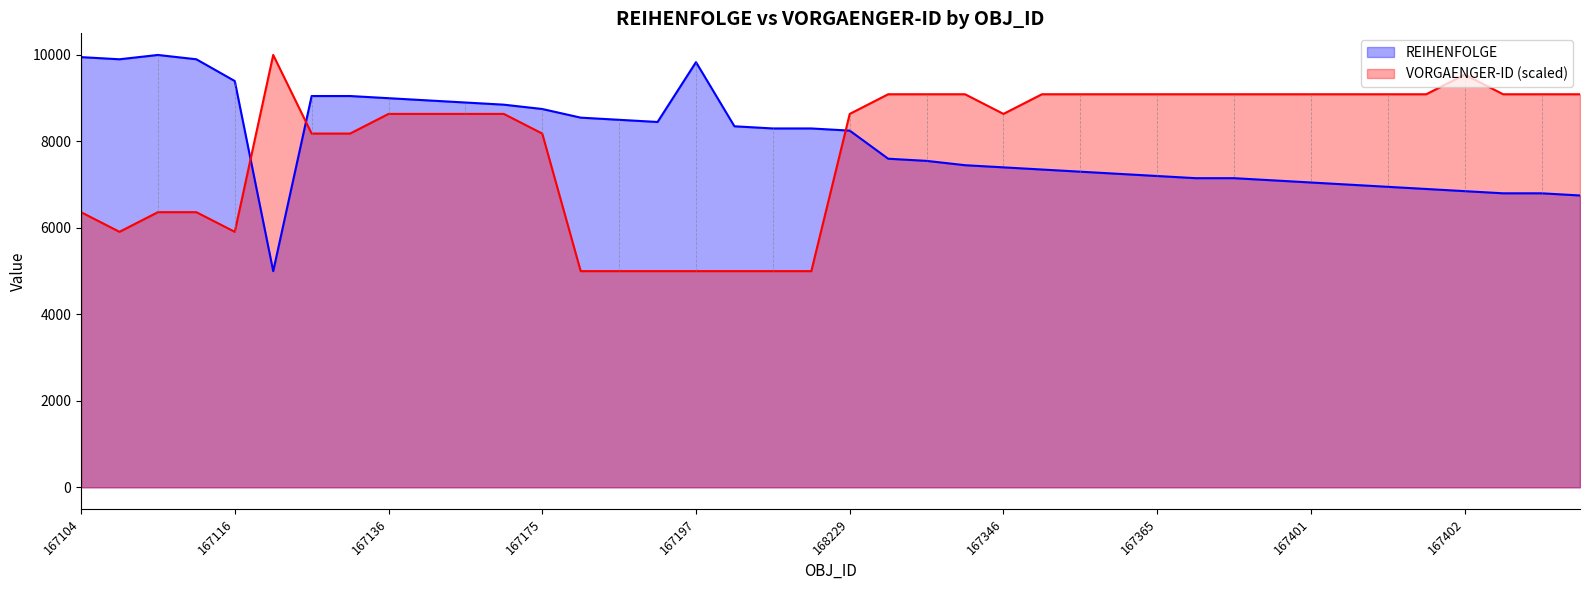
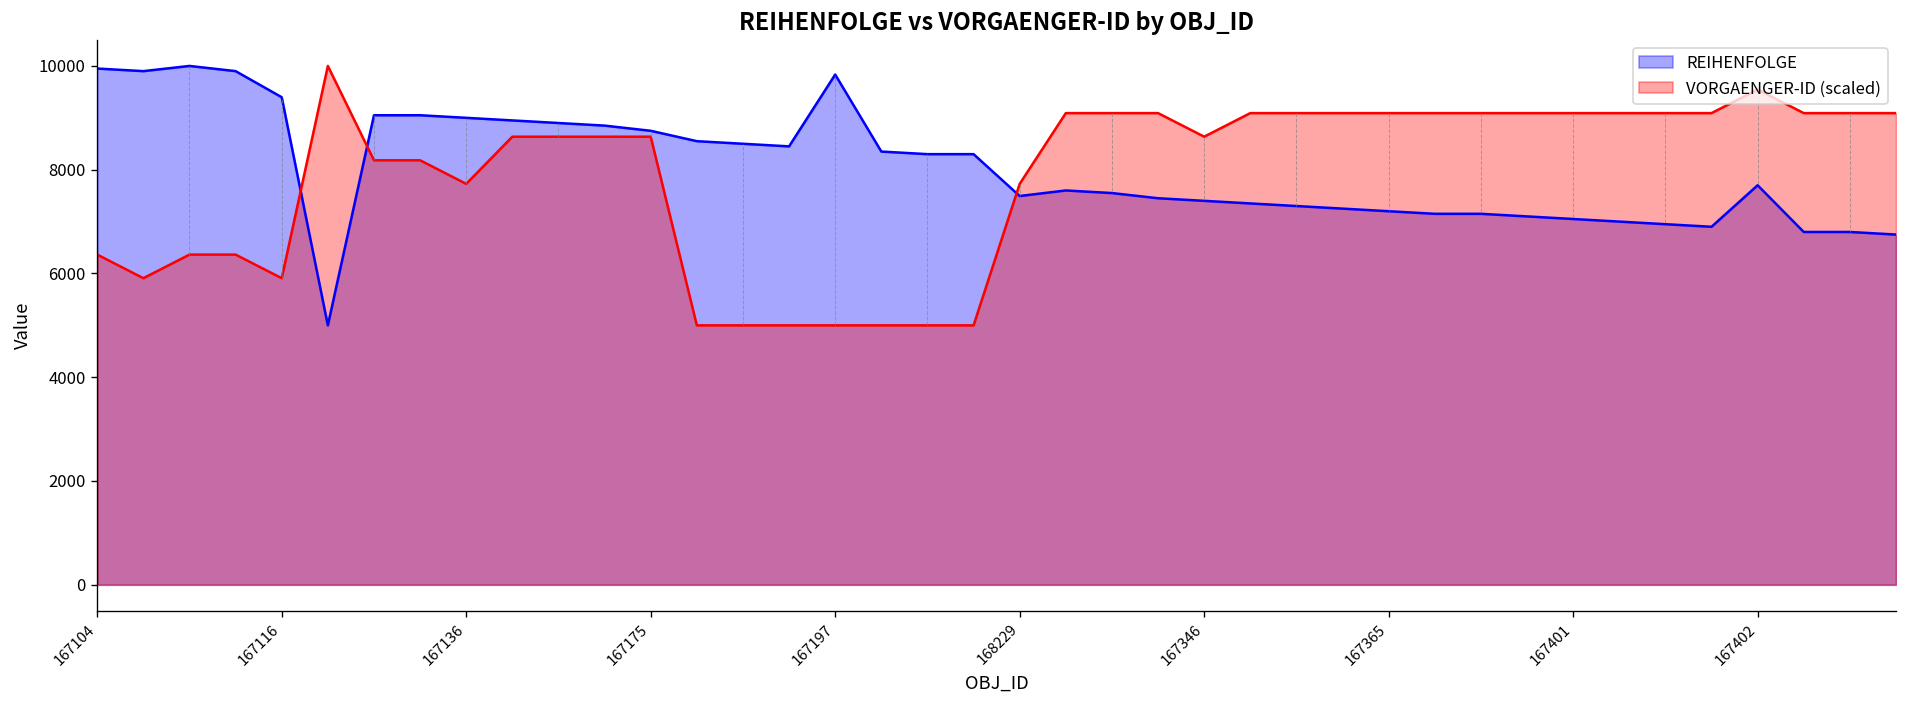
VORGAENGER-ID (scaled), 167136: 8600 -> 7700
VORGAENGER-ID (scaled), 167175: 8200 -> 8600
REIHENFOLGE, 168229: 8300 -> 7500
VORGAENGER-ID (scaled), 168229: 8600 -> 7700
REIHENFOLGE, 167402: 6900 -> 7700
